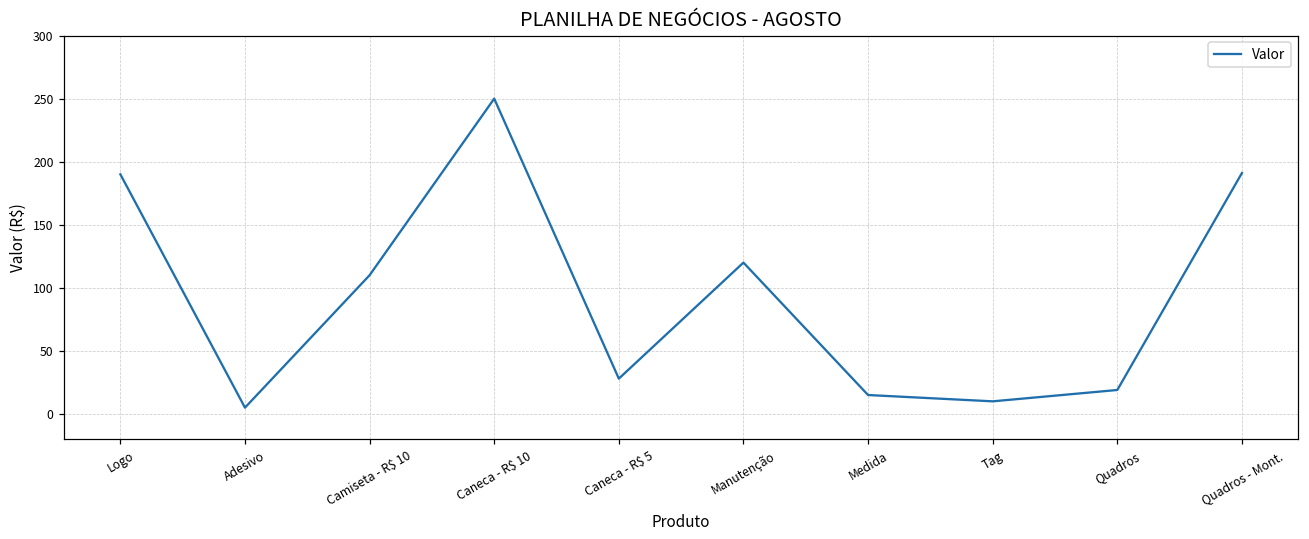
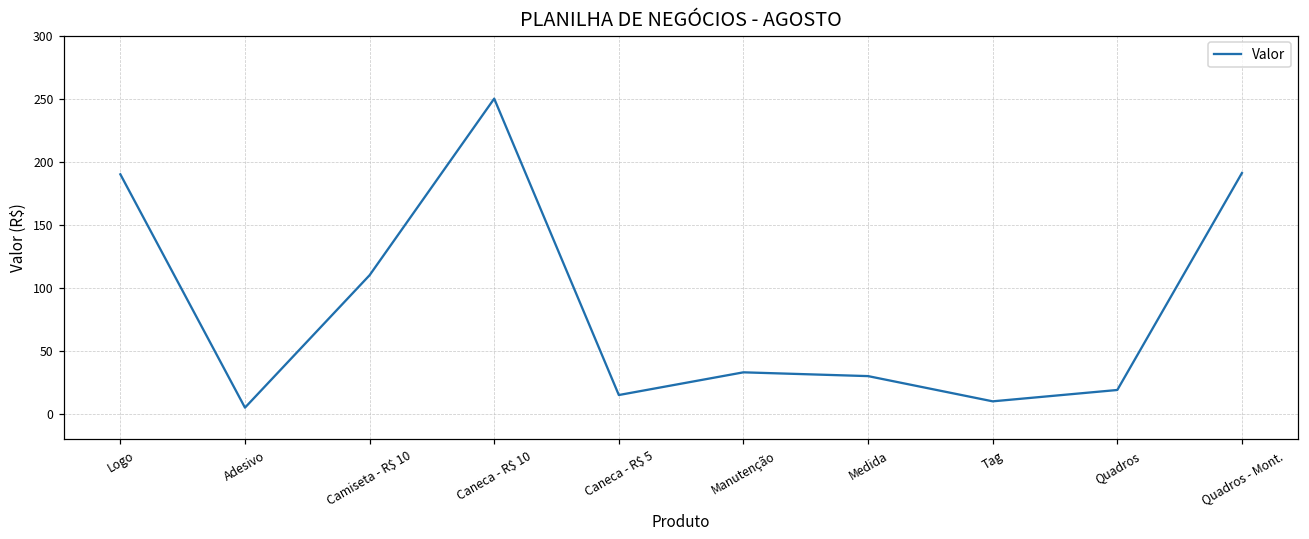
Caneca - R$ 5: 28 -> 15
Manutenção: 120 -> 33
Medida: 15 -> 30
